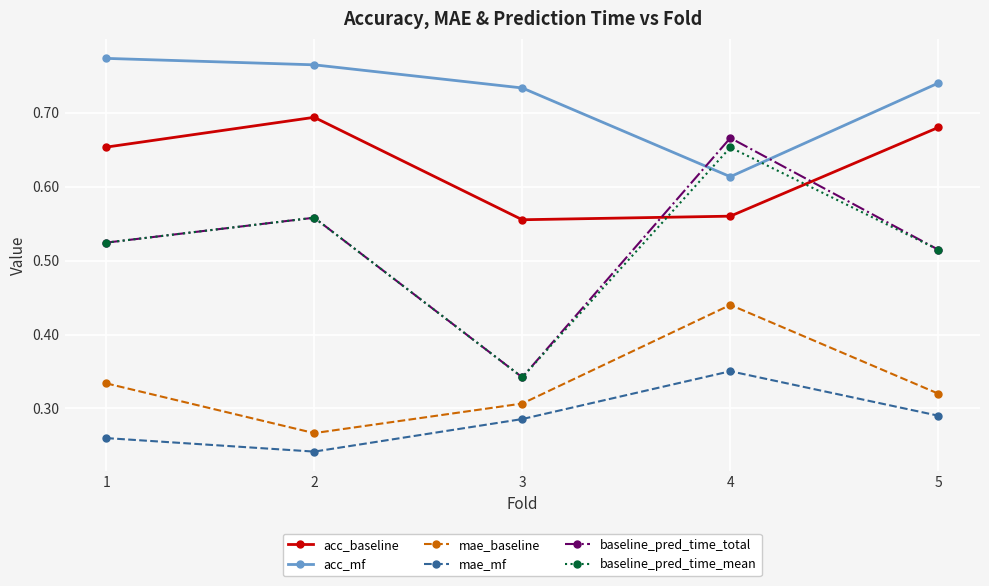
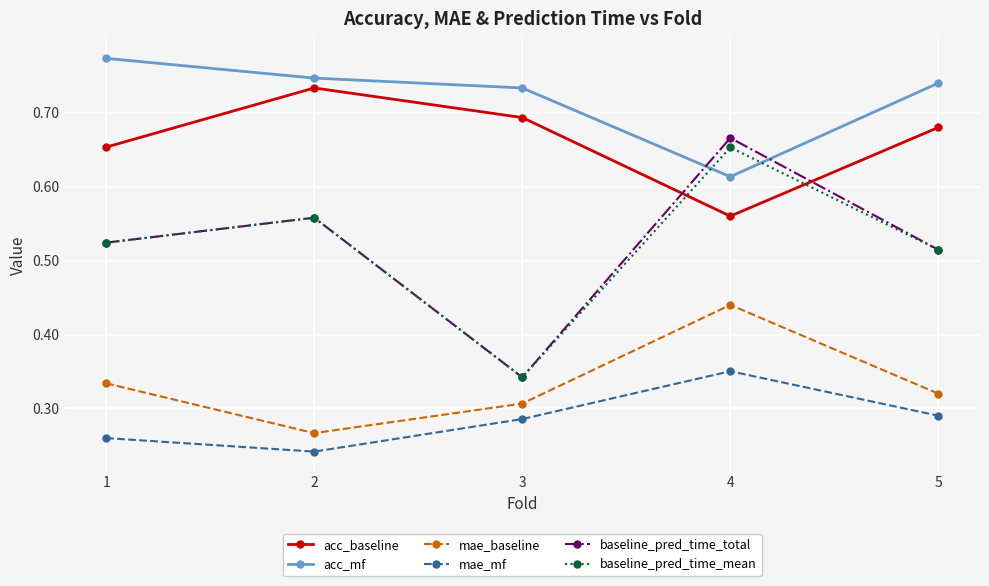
acc_baseline, 2: 0.69 -> 0.73
acc_mf, 2: 0.76 -> 0.75
acc_baseline, 3: 0.56 -> 0.69
